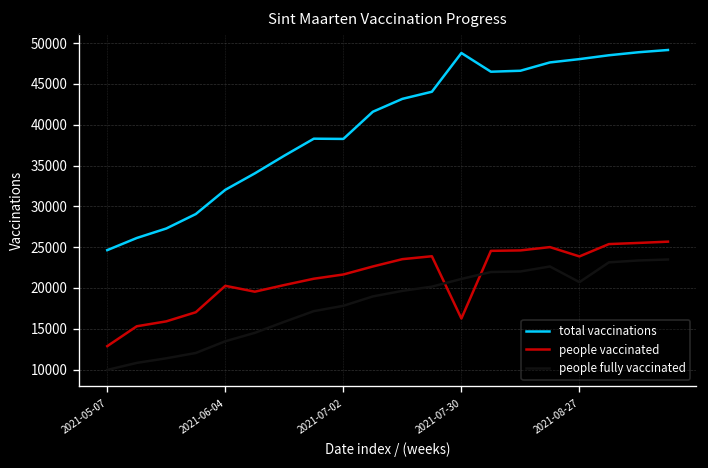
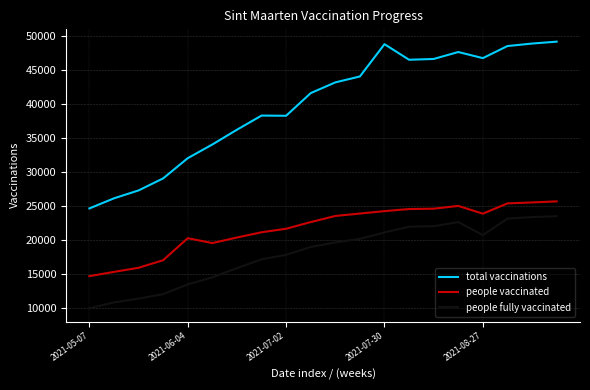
people vaccinated, 2021-05-07: 13000 -> 15000
people vaccinated, 2021-07-30: 16000 -> 24000
total vaccinations, 2021-08-27: 48000 -> 47000
